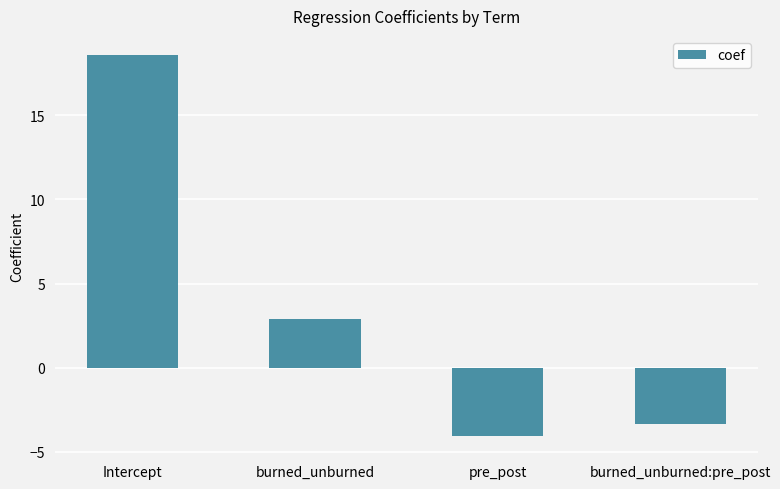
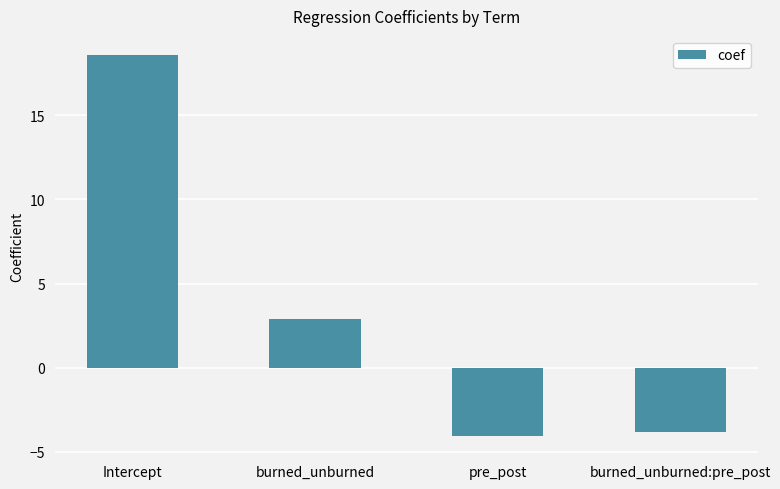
burned_unburned:pre_post: -3.3 -> -3.8
